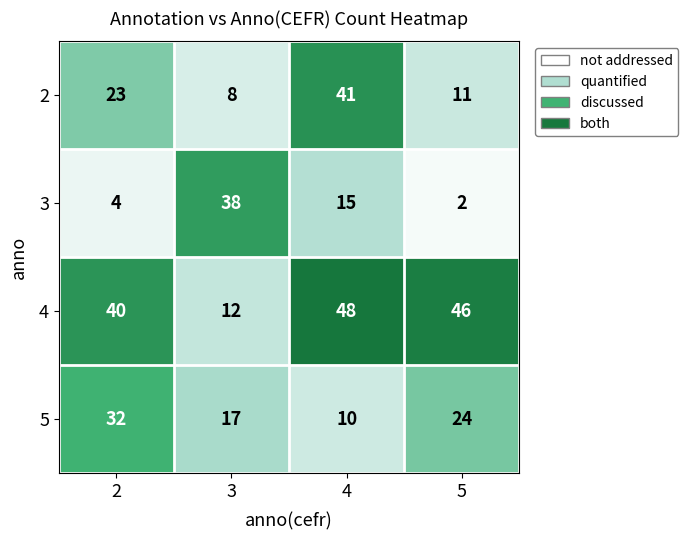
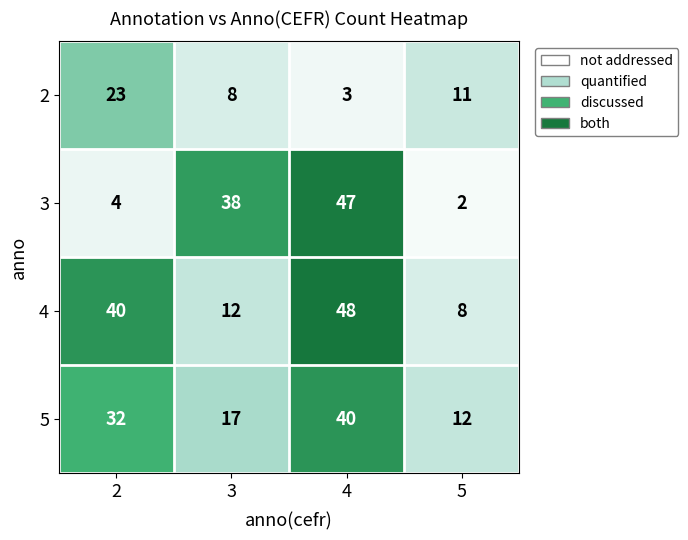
2, 4: 41 -> 3
3, 4: 15 -> 47
4, 5: 46 -> 8
5, 4: 10 -> 40
5, 5: 24 -> 12
